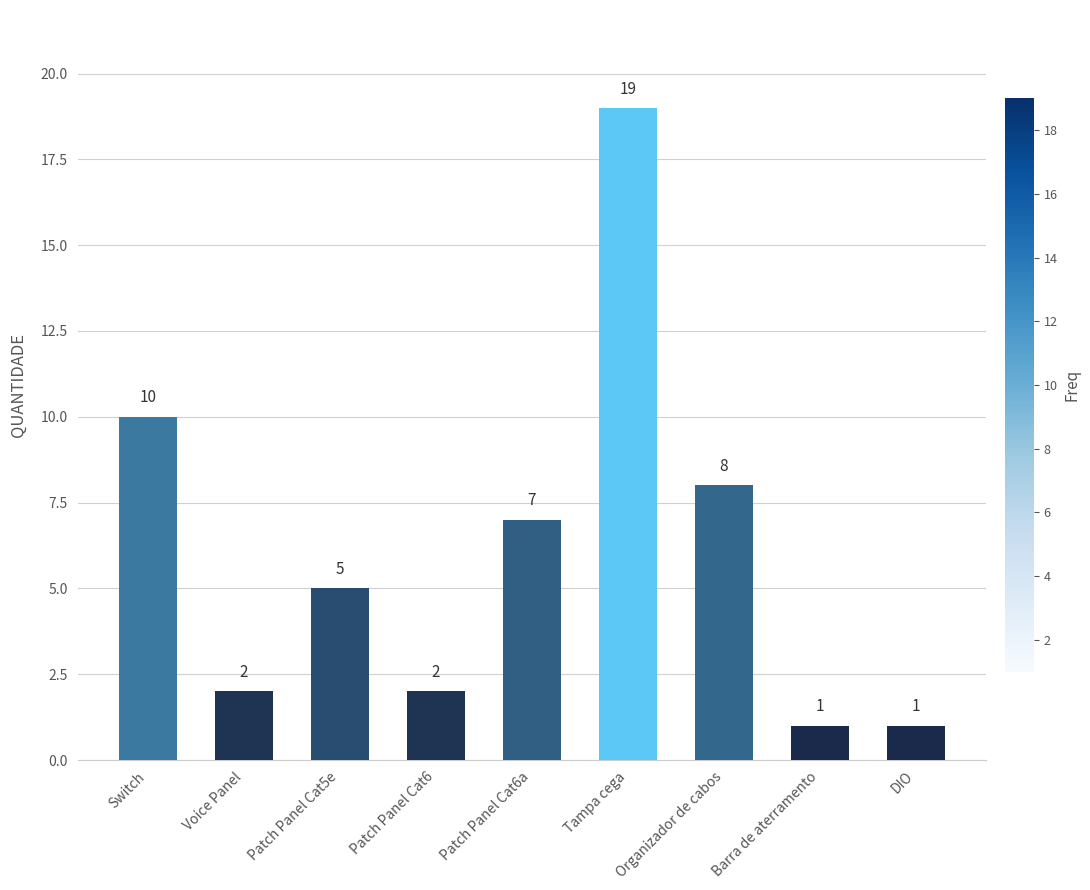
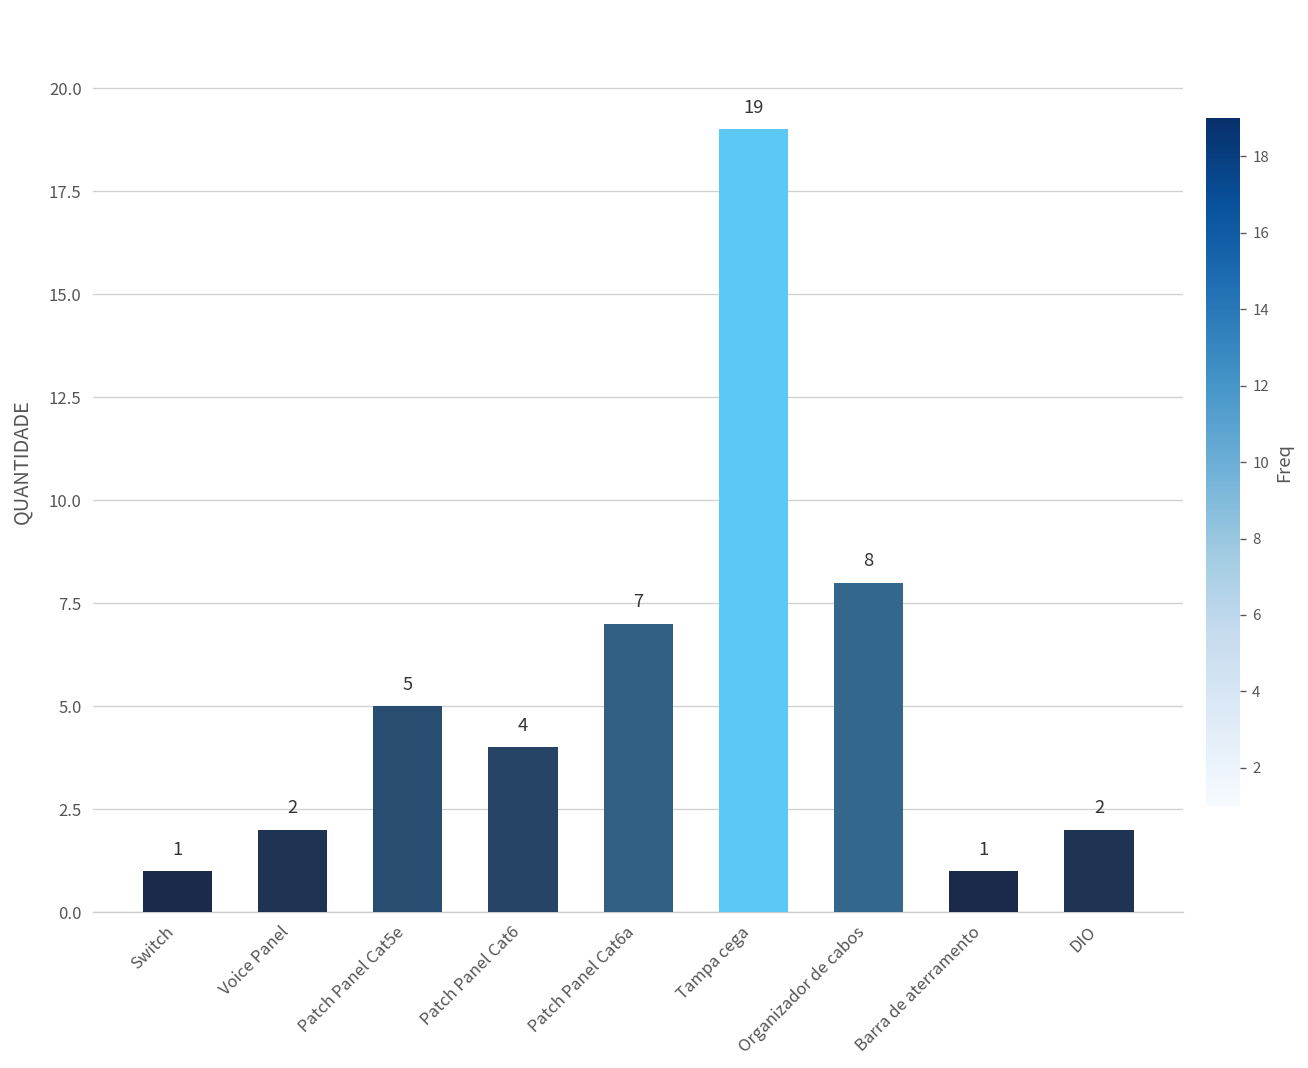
Switch: 10 -> 1
Patch Panel Cat6: 2 -> 4
DIO: 1 -> 2
